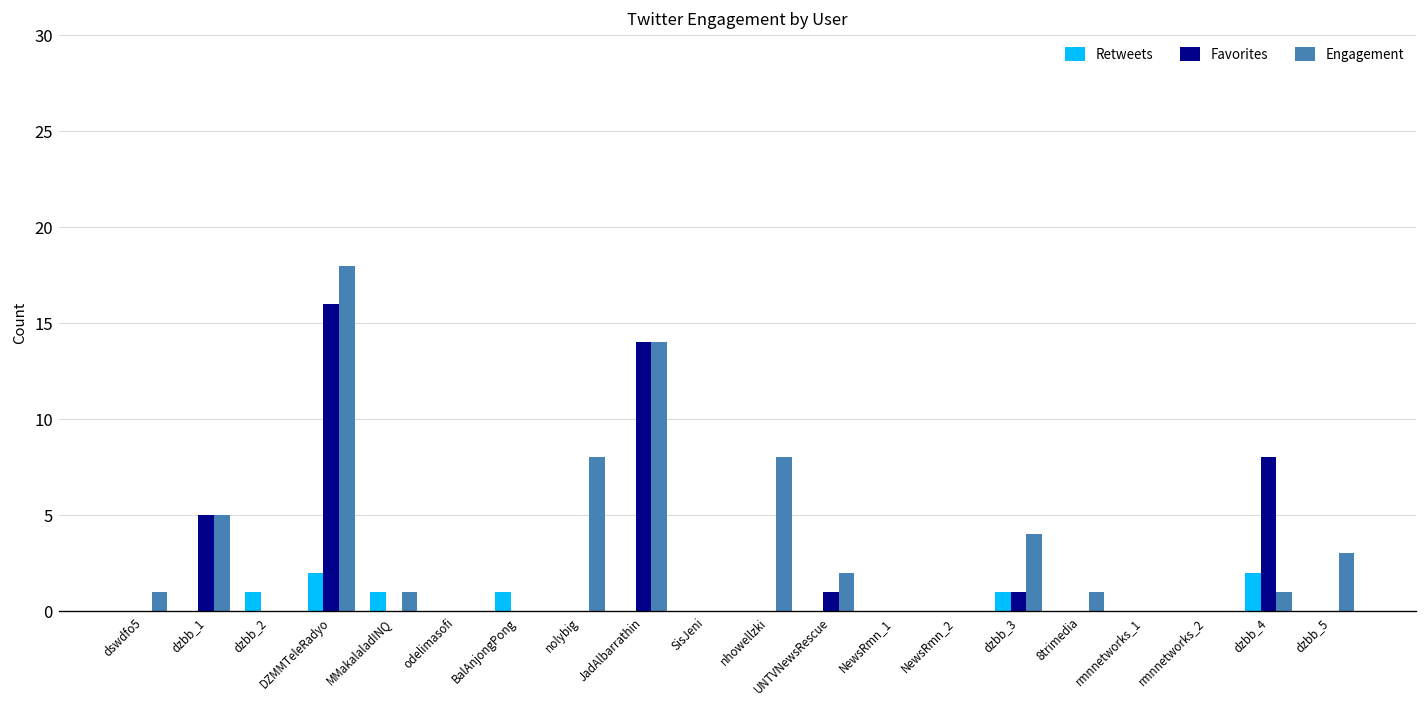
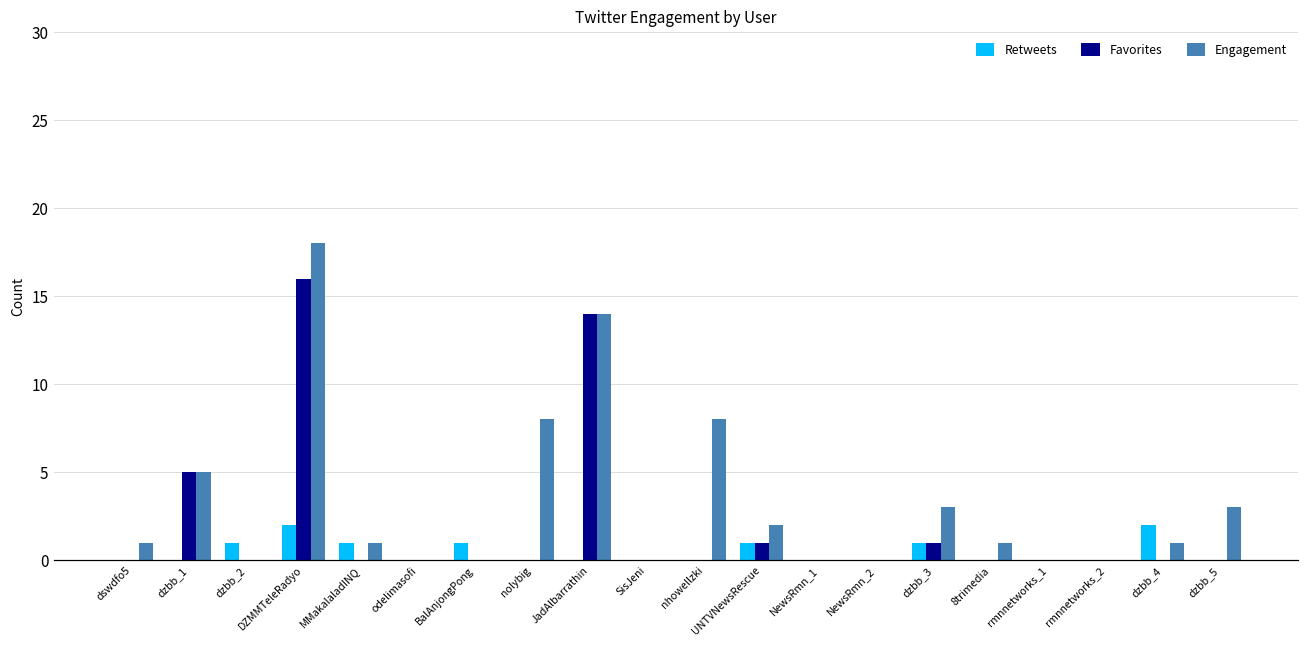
Retweets, UNTVNewsRescue: 0 -> 1
Engagement, dzbb_3: 4 -> 3
Favorites, dzbb_4: 8 -> 0
